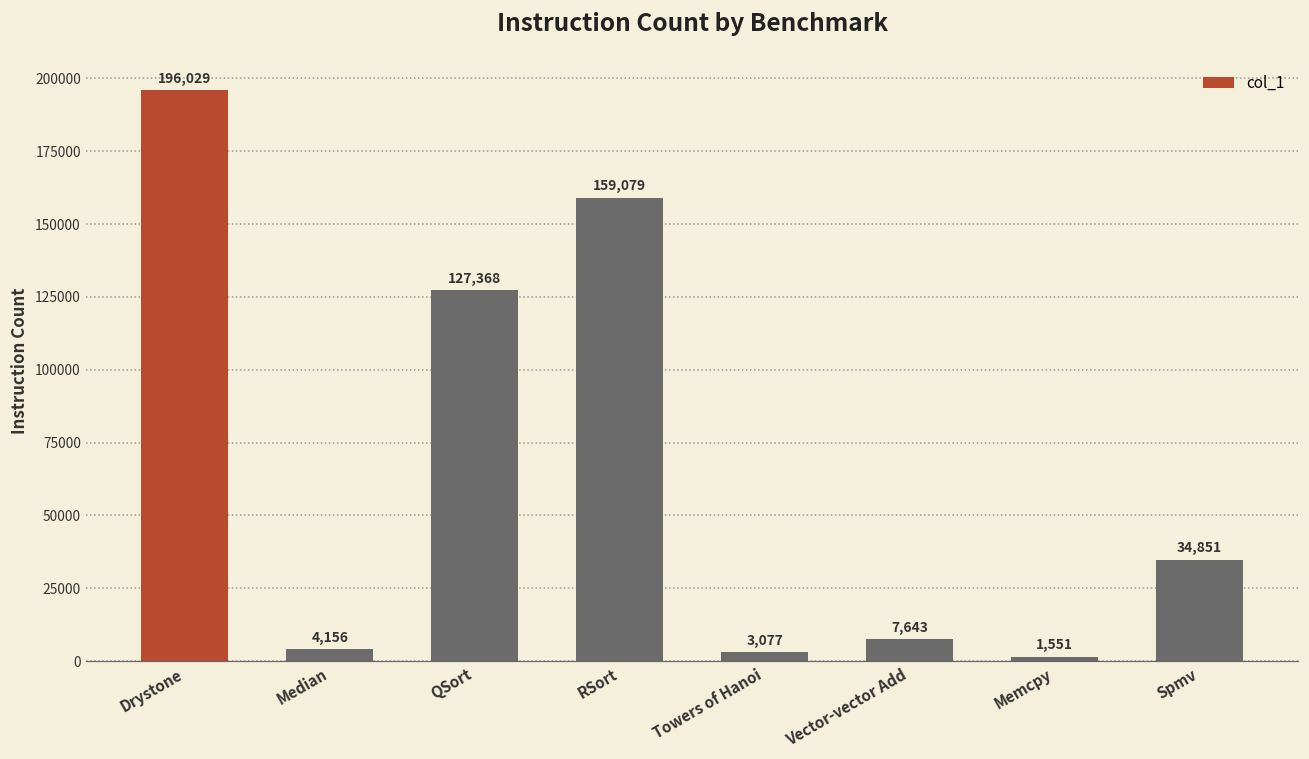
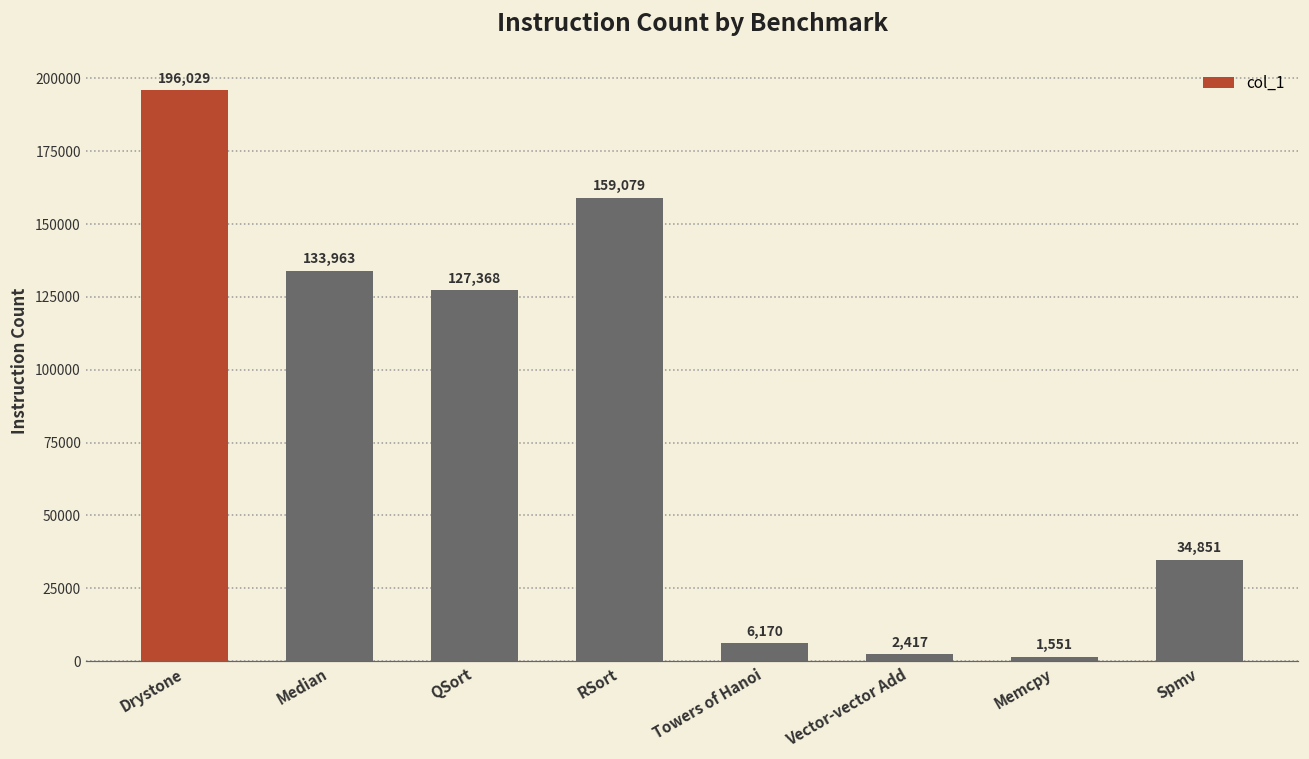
Median: 4,156 -> 133,963
Towers of Hanoi: 3,077 -> 6,170
Vector-vector Add: 7,643 -> 2,417
